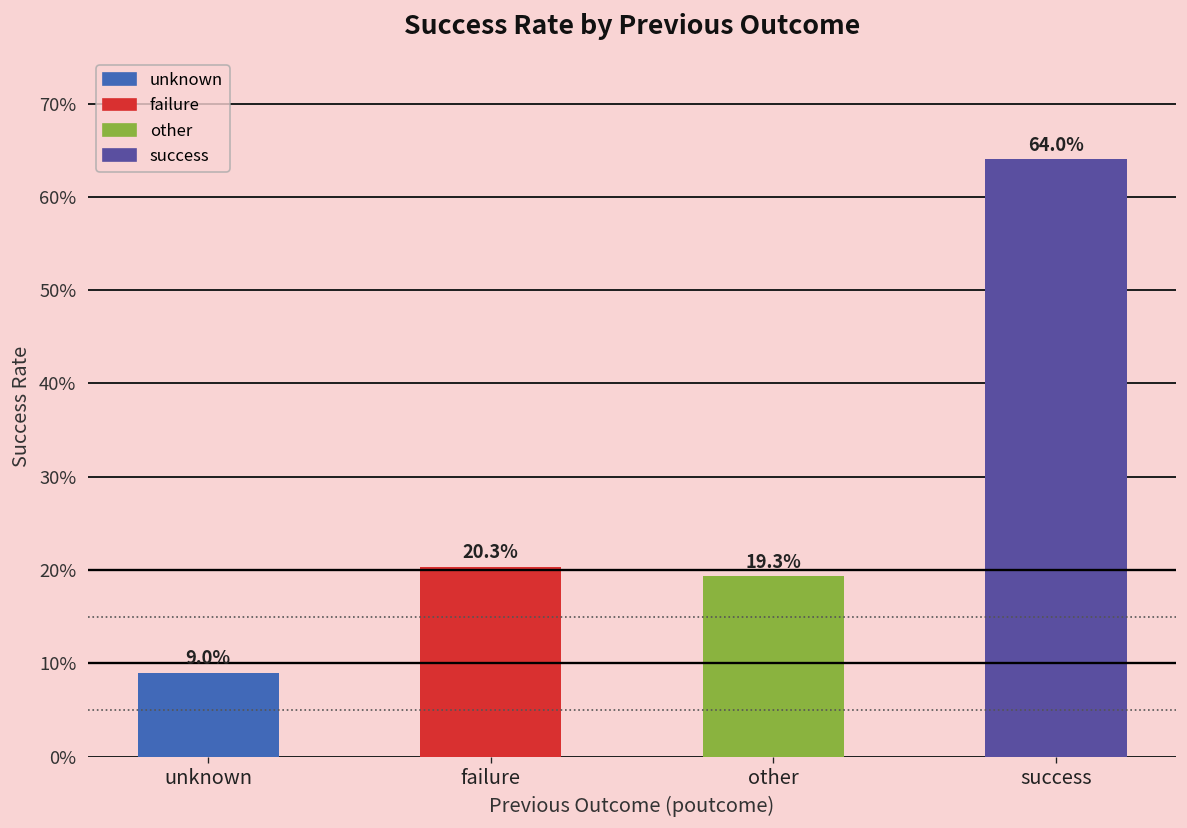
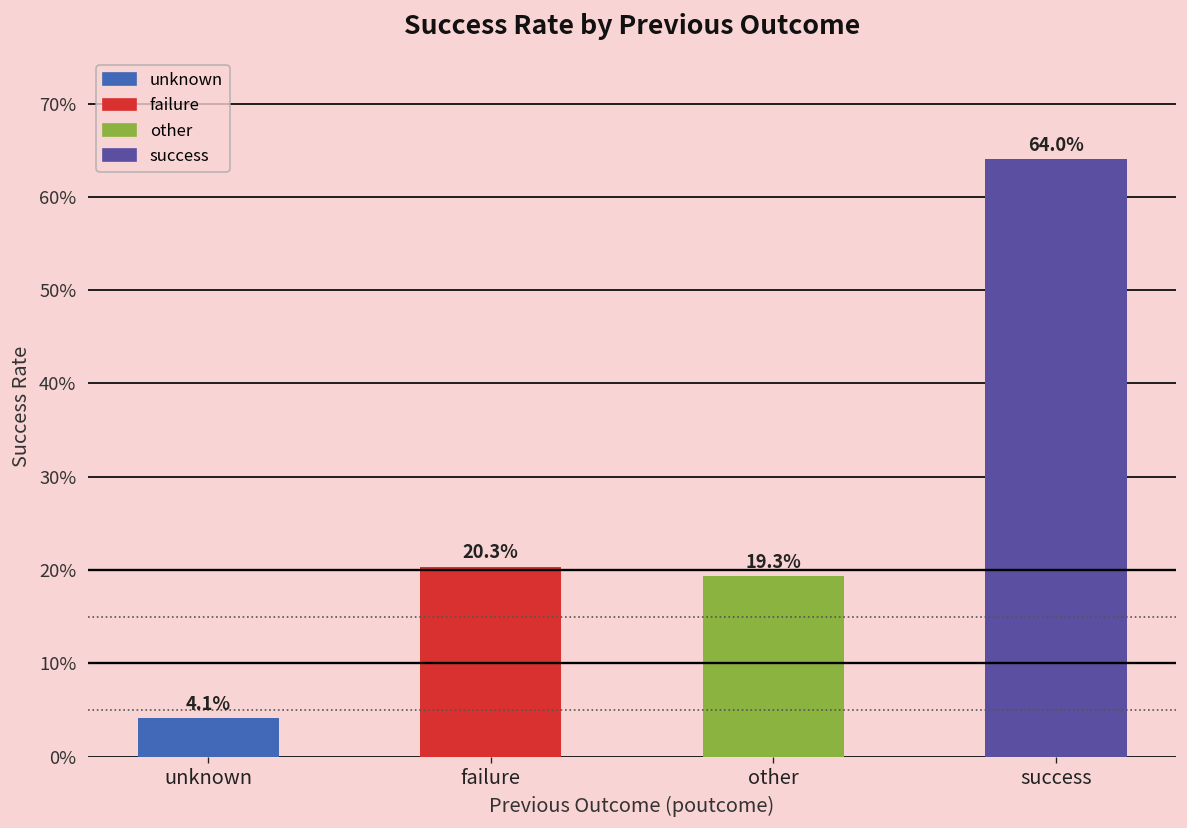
unknown: 9.0% -> 4.1%
